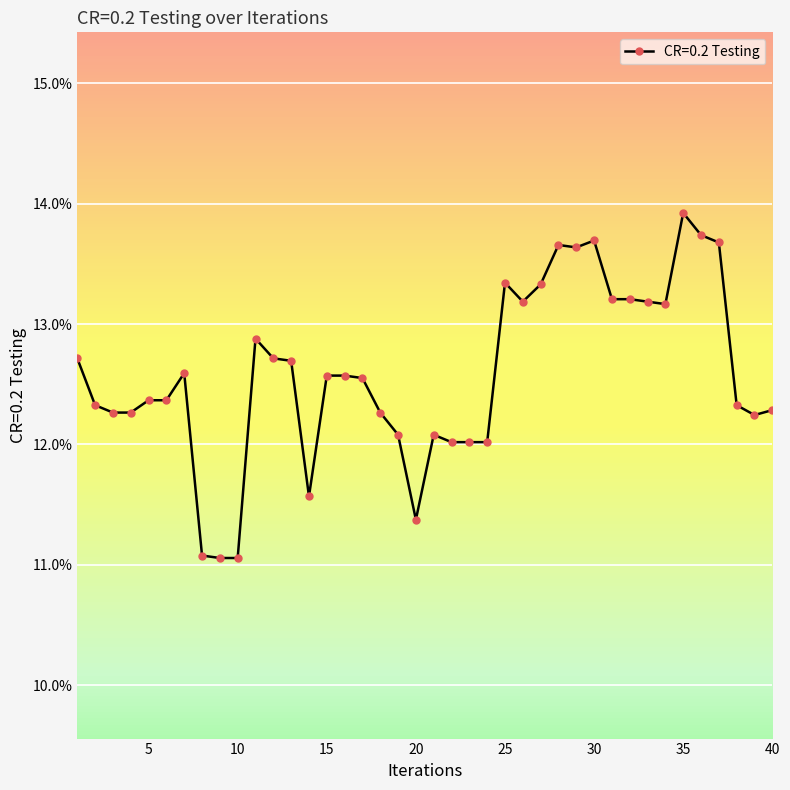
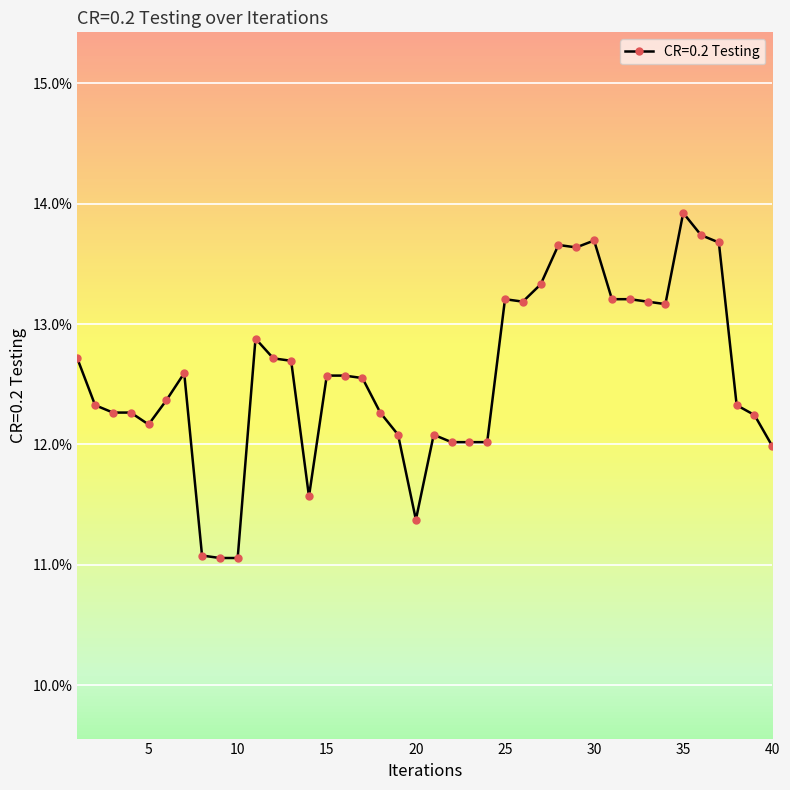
5: 12.37% -> 12.17%
25: 13.34% -> 13.21%
40: 12.29% -> 11.99%
